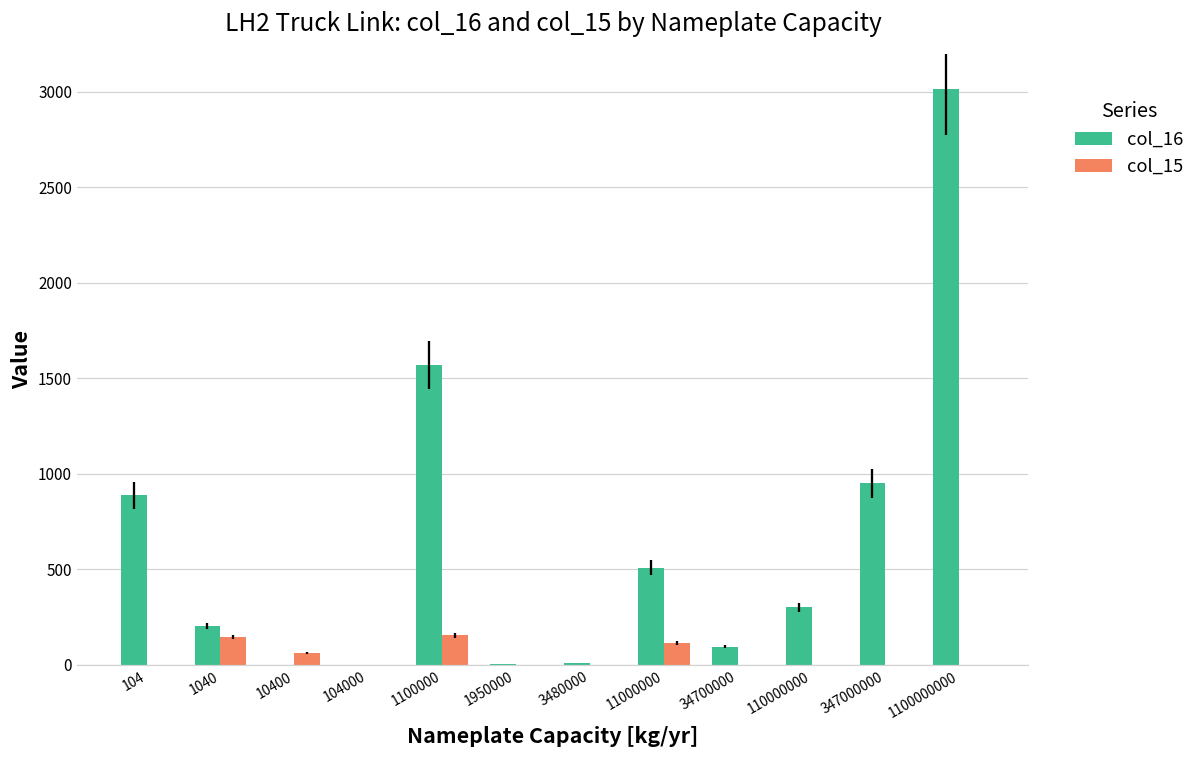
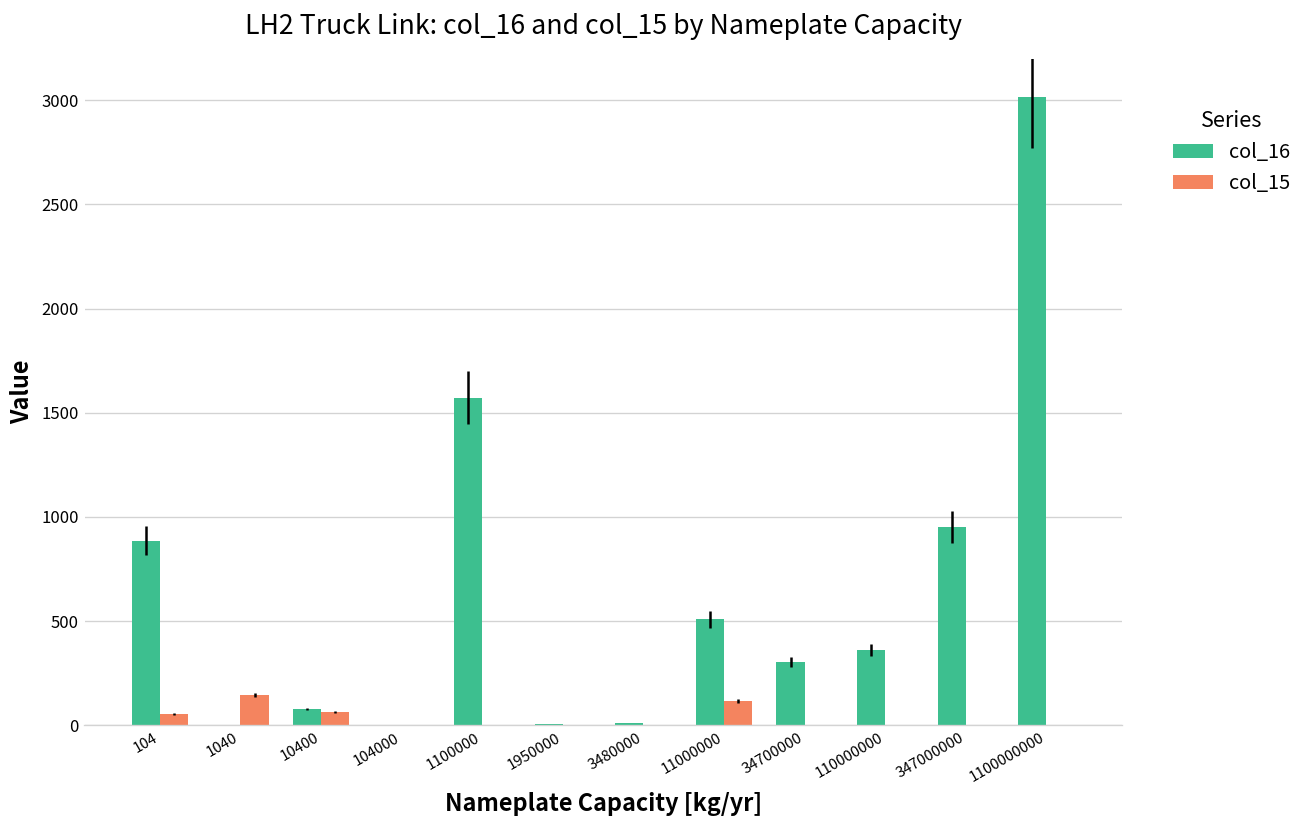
col_15, 104: 0 -> 50
col_16, 1040: 200 -> 0
col_16, 10400: 0 -> 80
col_15, 1100000: 150 -> 0
col_16, 34700000: 100 -> 300
col_16, 110000000: 300 -> 360
